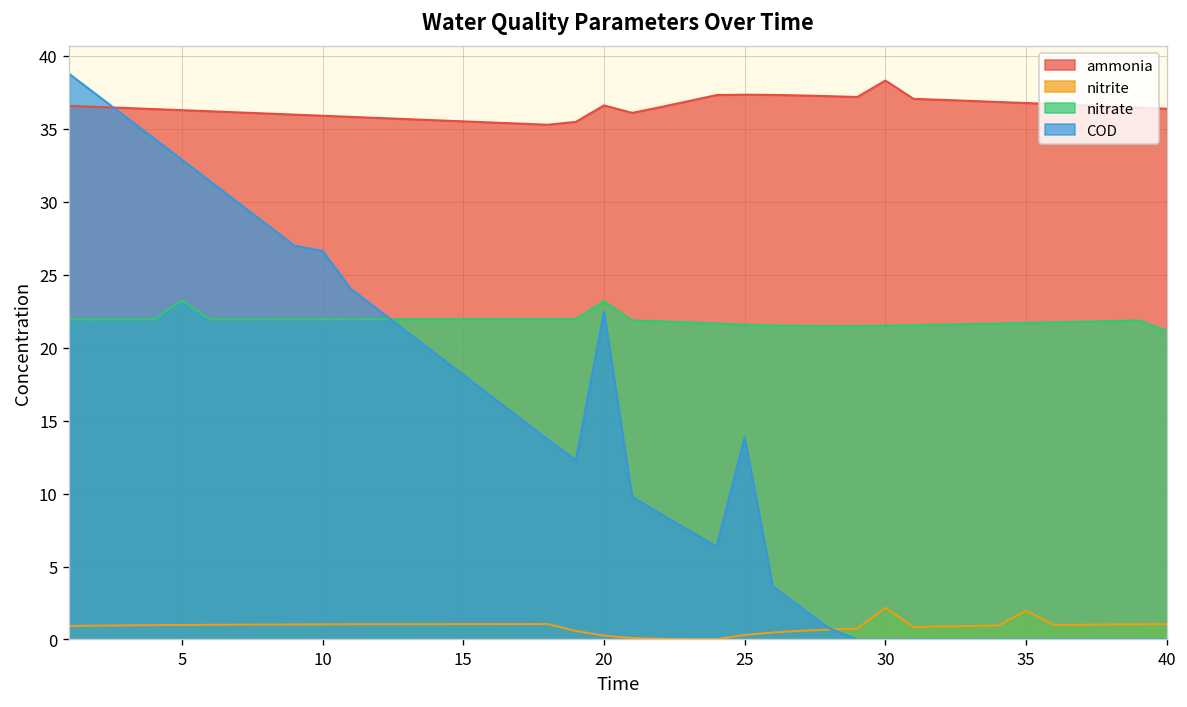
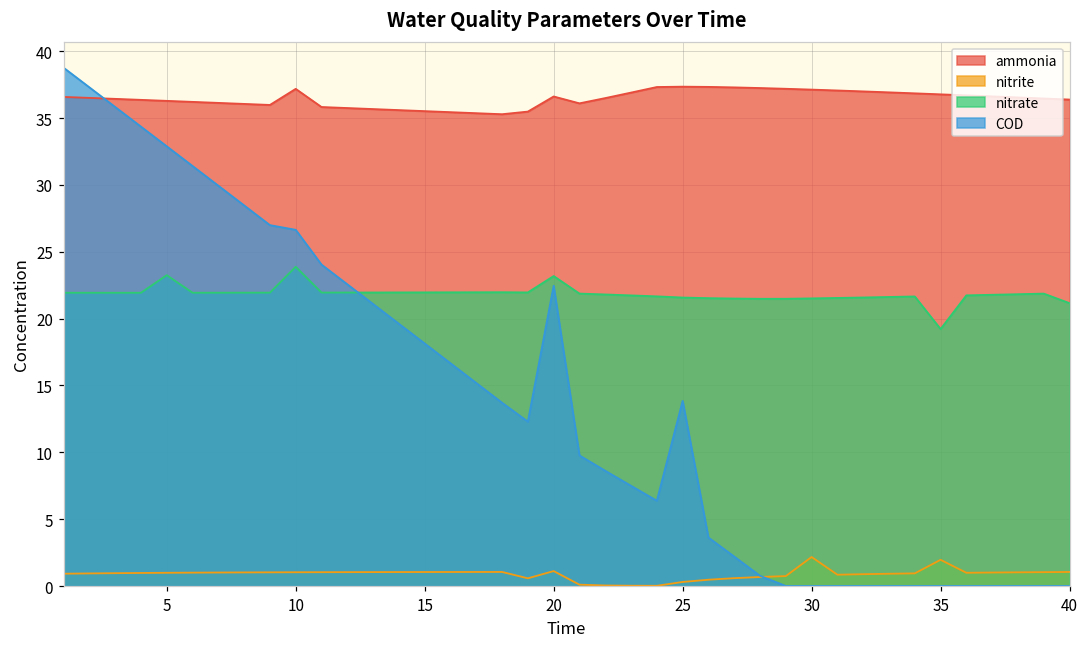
ammonia, 10: 35.9 -> 37.2
nitrate, 10: 21.9 -> 23.9
nitrite, 20: 0.3 -> 1.1
ammonia, 30: 38.3 -> 37.1
nitrate, 35: 21.7 -> 19.2
